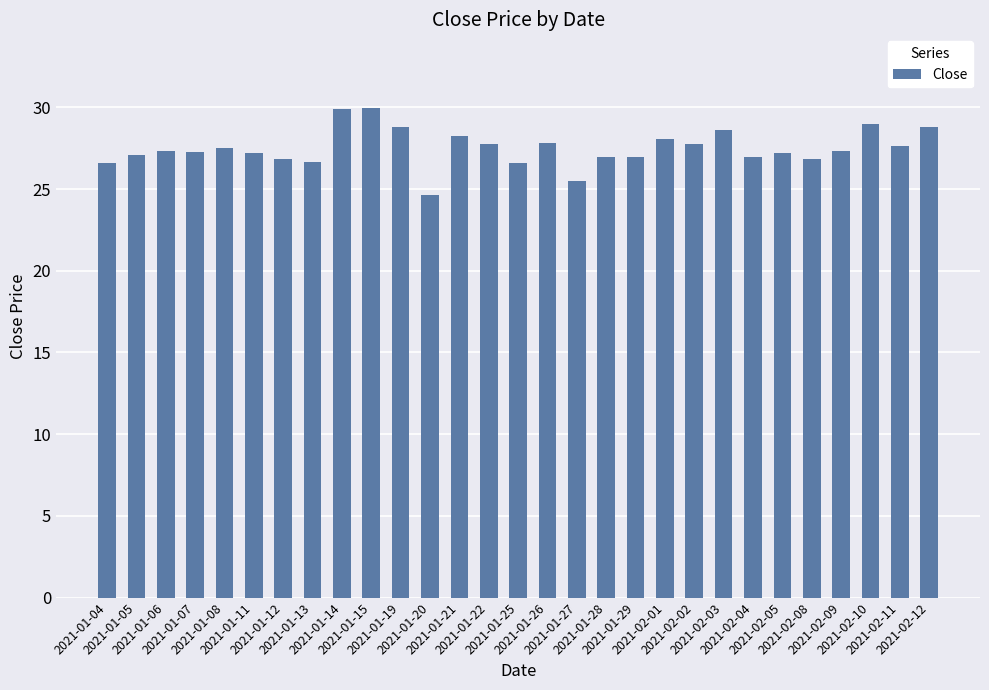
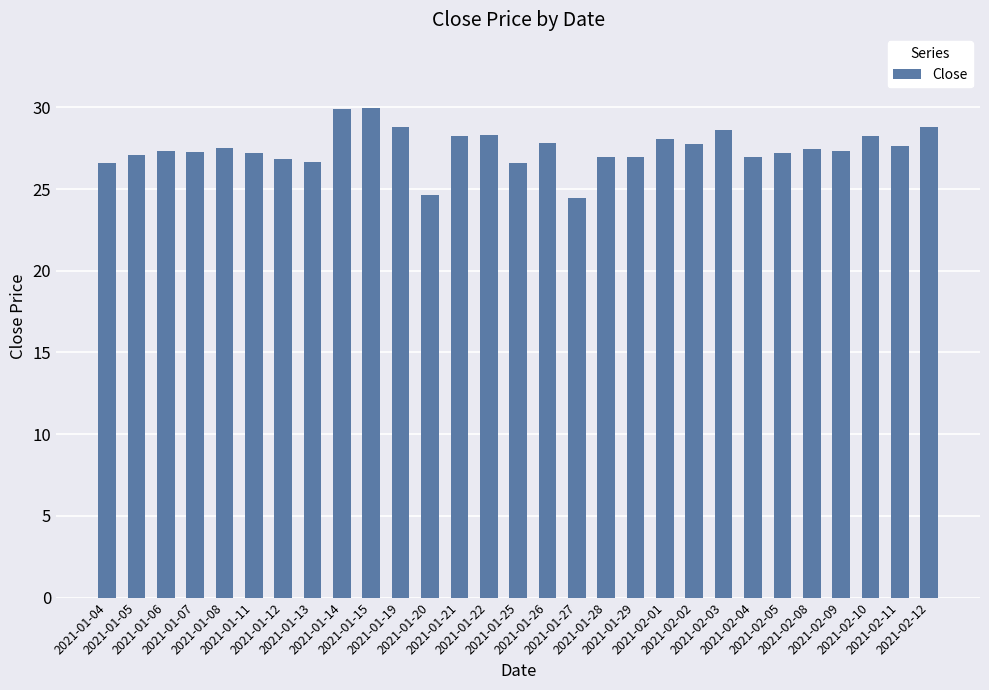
2021-01-22: 27.7 -> 28.3
2021-01-27: 25.5 -> 24.4
2021-02-08: 26.9 -> 27.4
2021-02-10: 29.0 -> 28.3
